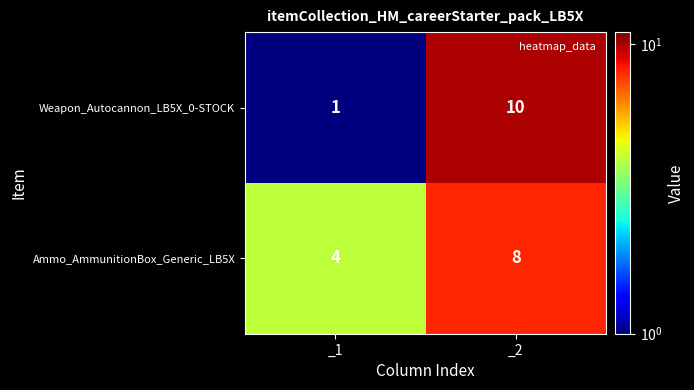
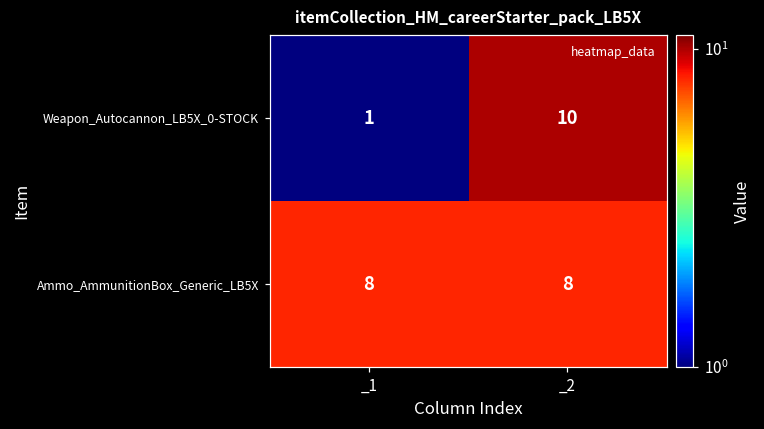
Ammo_AmmunitionBox_Generic_LB5X, _1: 4 -> 8
